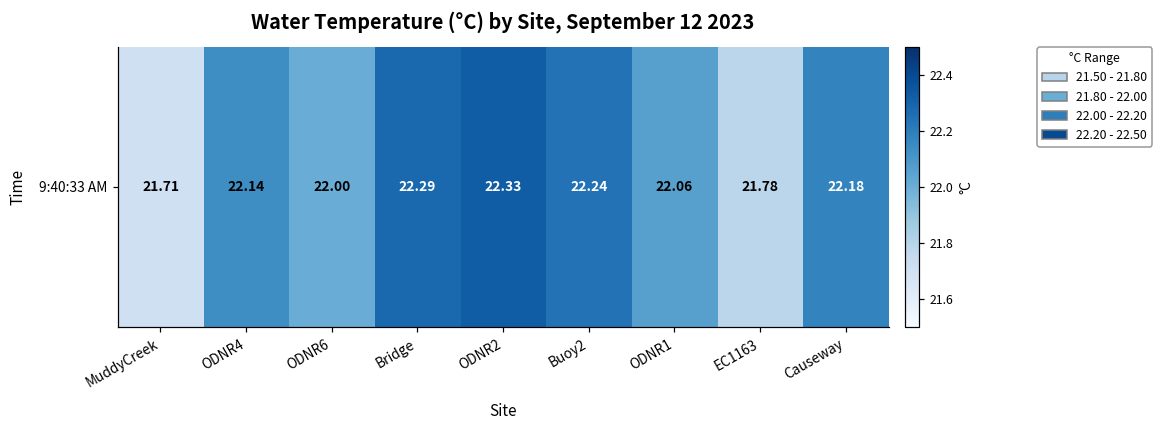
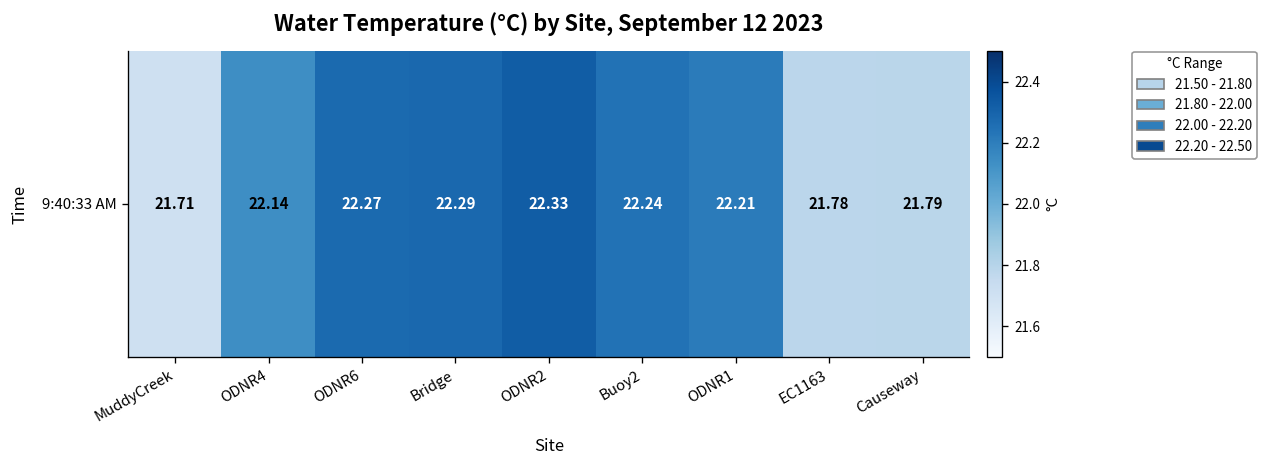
9:40:33 AM, ODNR6: 22.00 -> 22.27
9:40:33 AM, ODNR1: 22.06 -> 22.21
9:40:33 AM, Causeway: 22.18 -> 21.79
